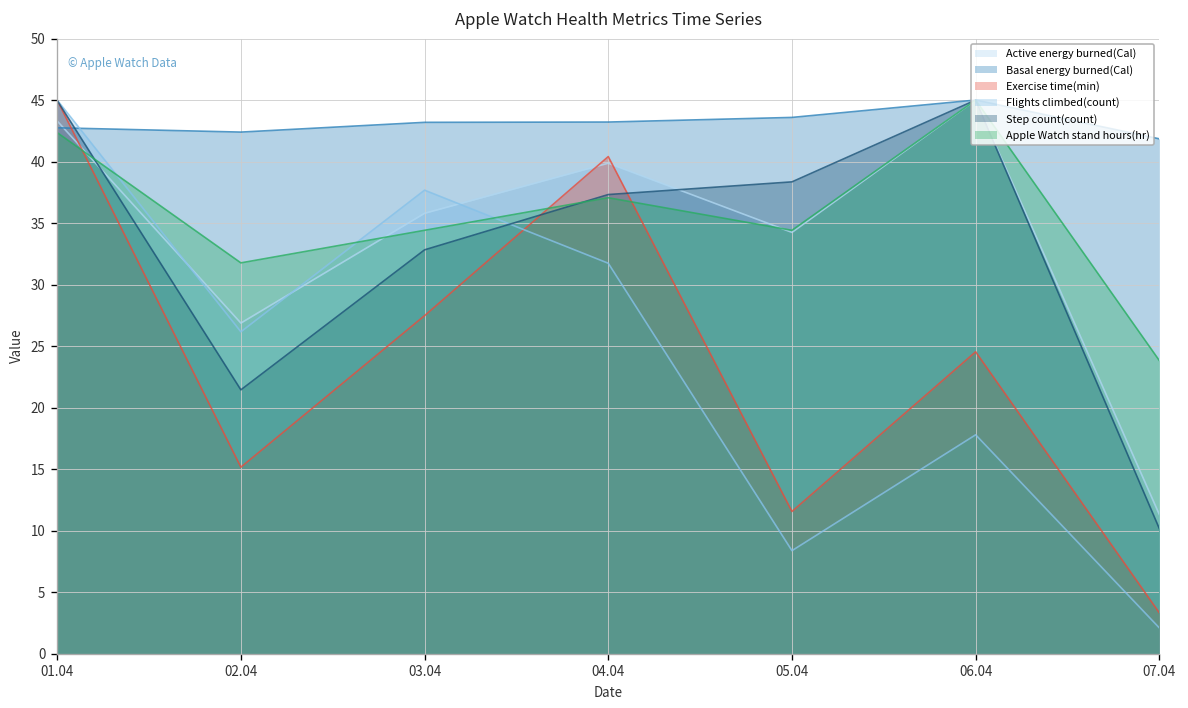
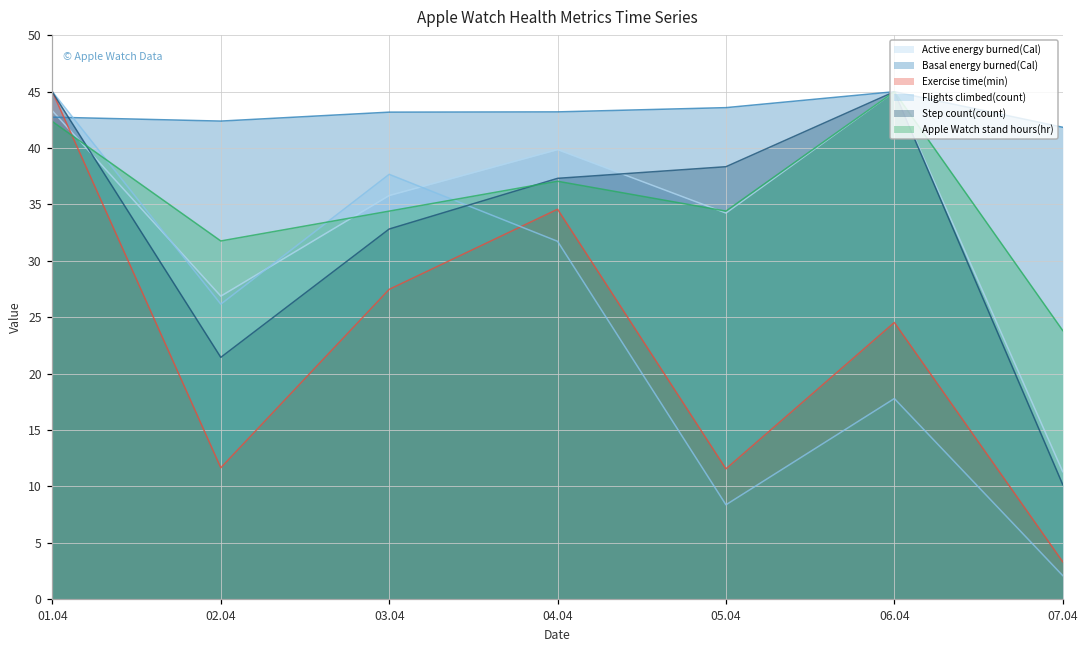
Exercise time(min), 02.04: 15.2 -> 11.7
Exercise time(min), 04.04: 40.4 -> 34.6
